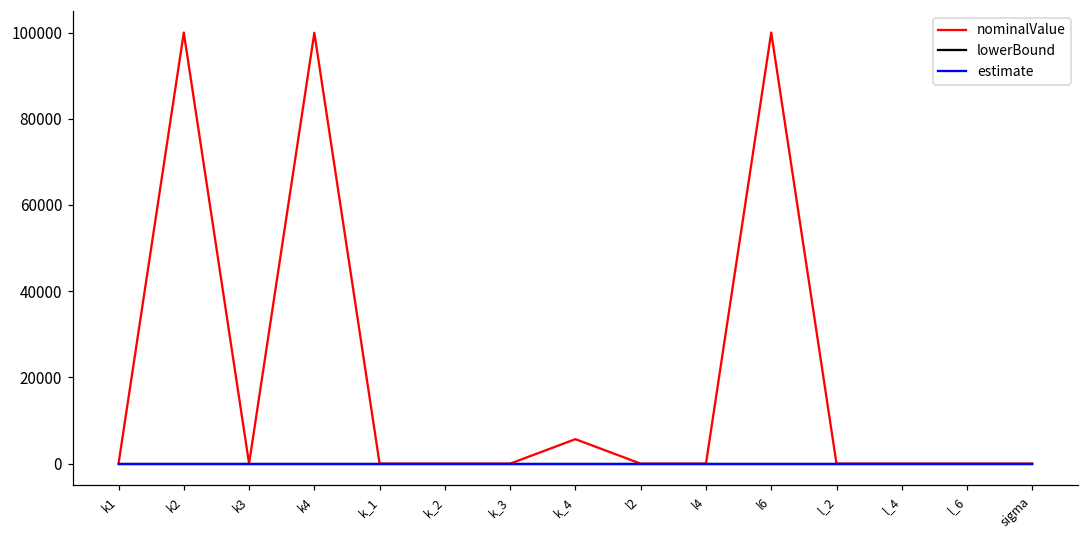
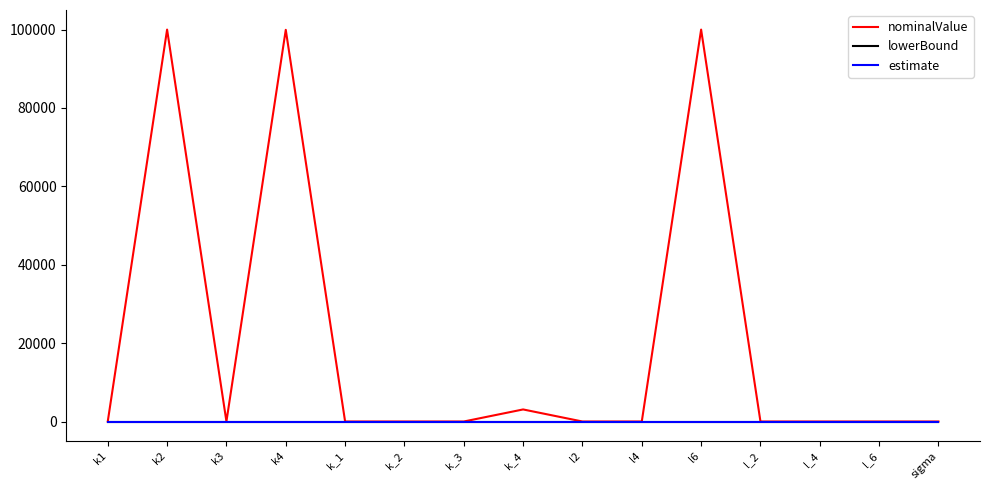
nominalValue, k_4: 6000 -> 3000
